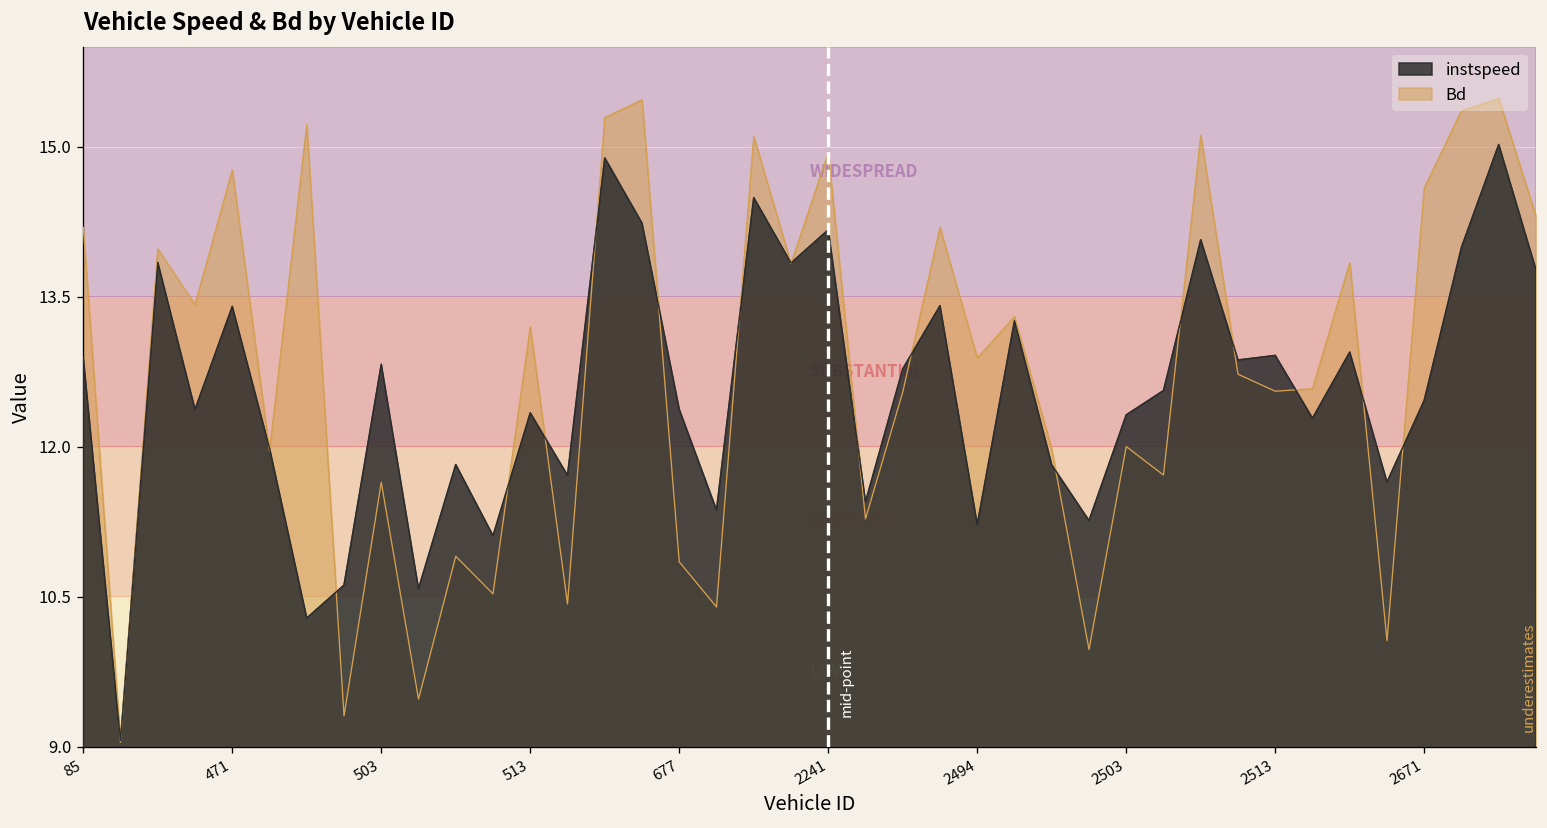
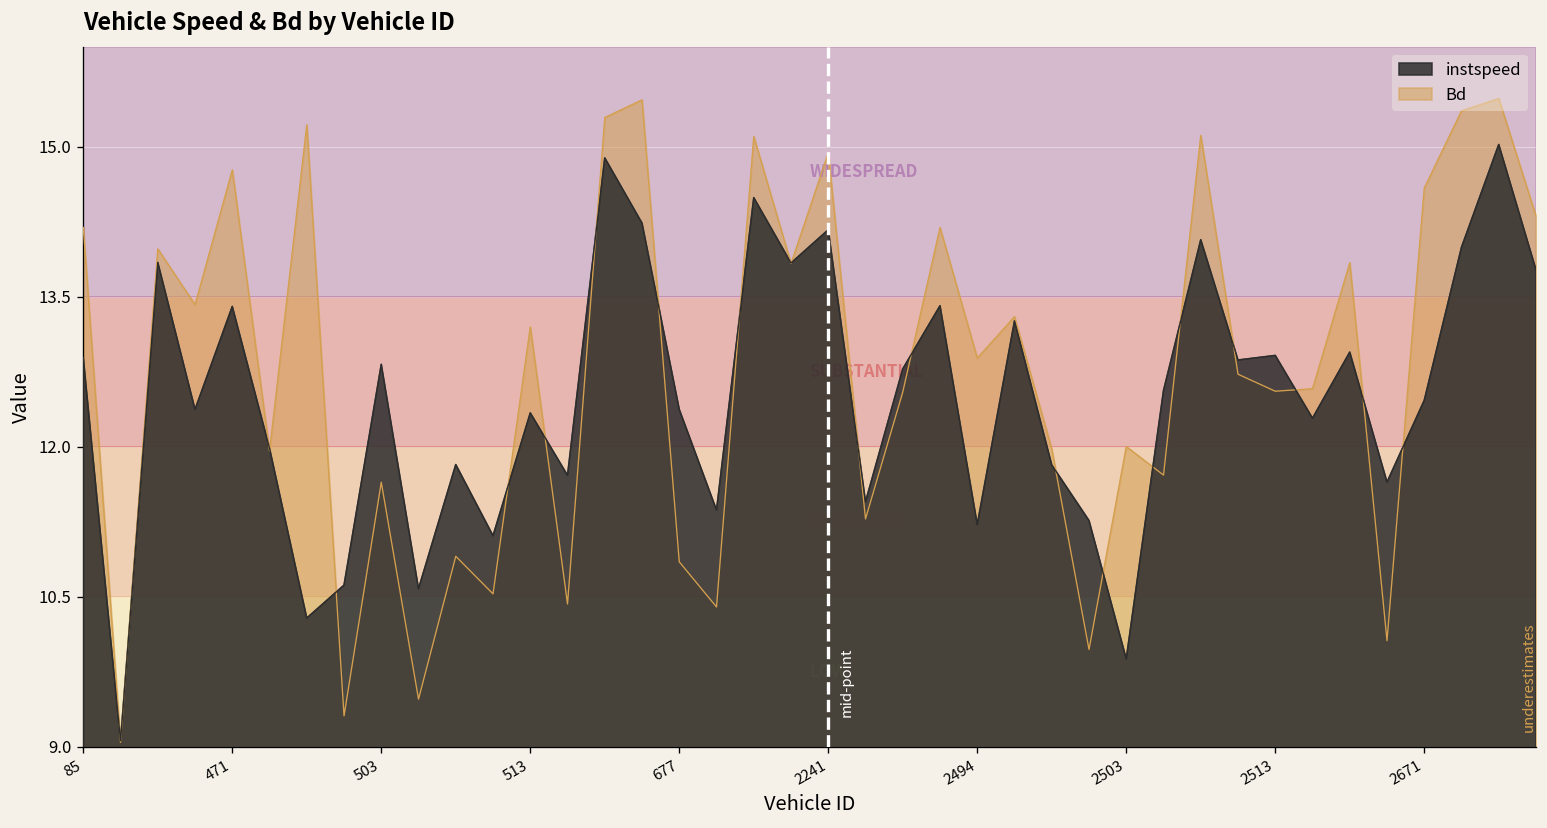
instspeed, 2503: 12.3 -> 9.9
